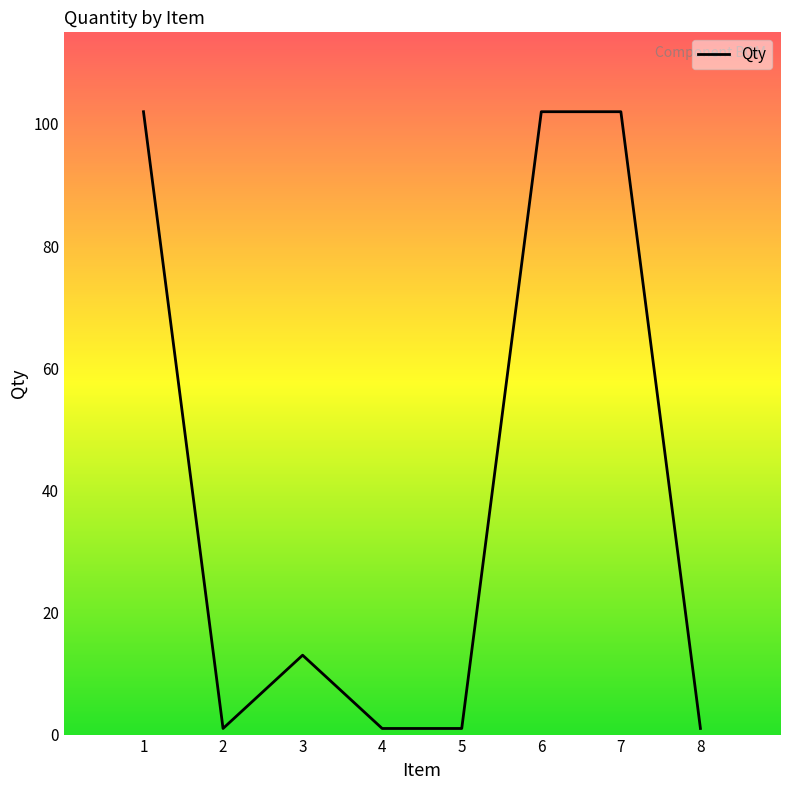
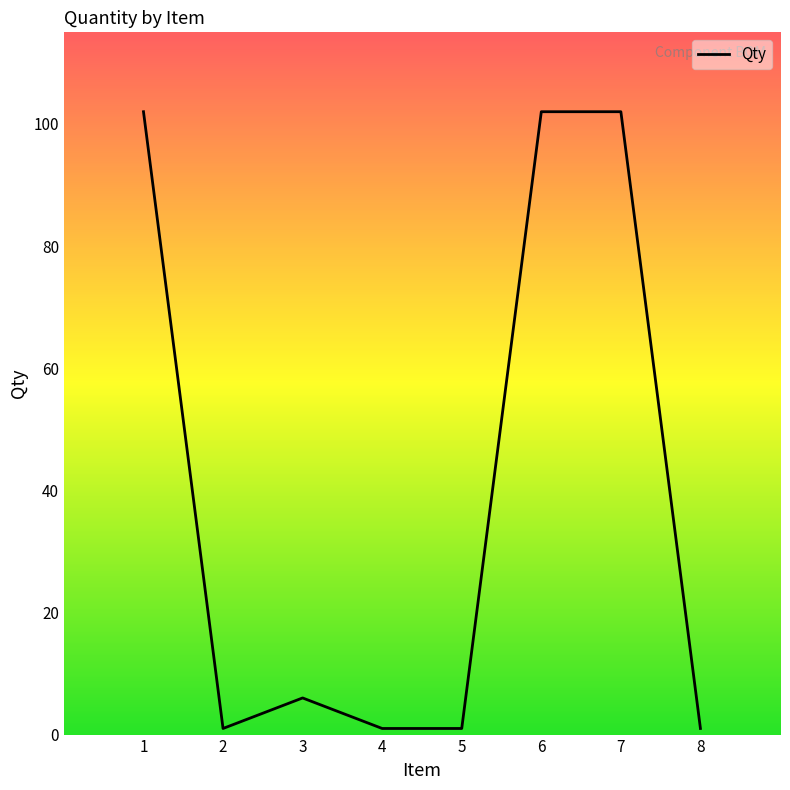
3: 13 -> 6
